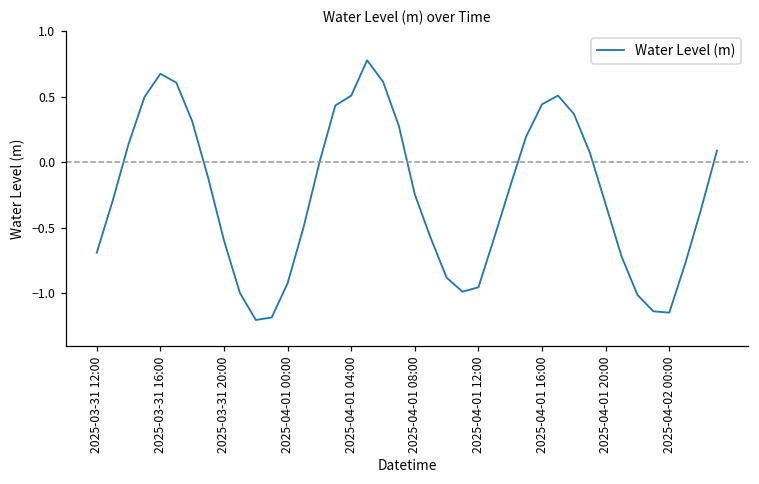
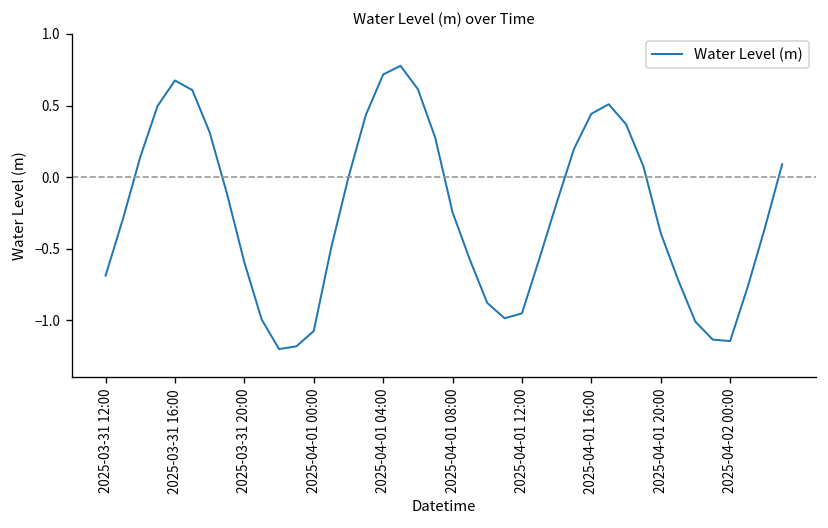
2025-04-01 00:00: -0.92 -> -1.08
2025-04-01 04:00: 0.51 -> 0.72
2025-04-01 20:00: -0.32 -> -0.39
